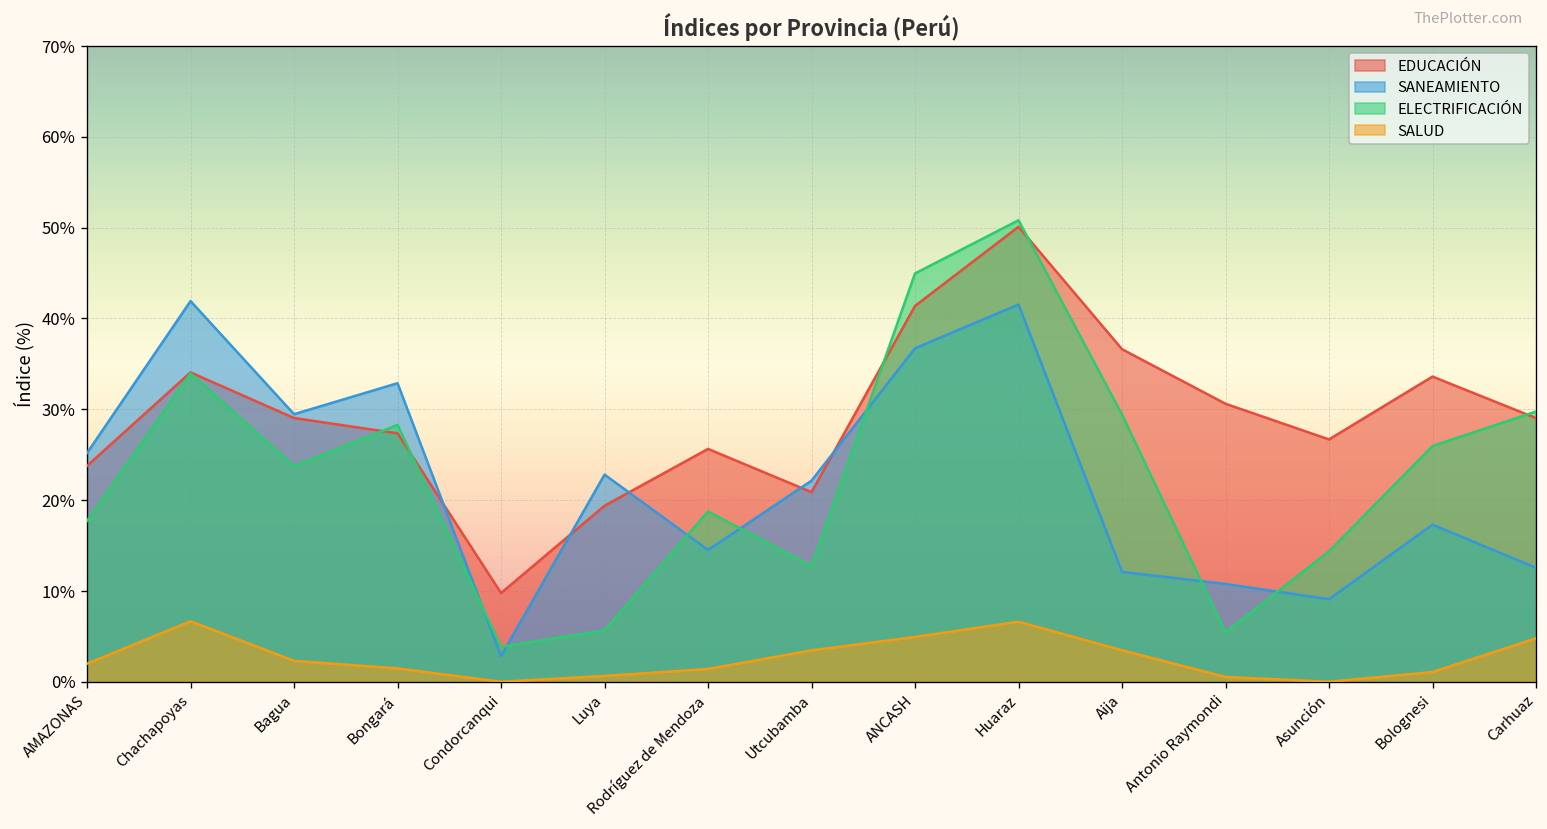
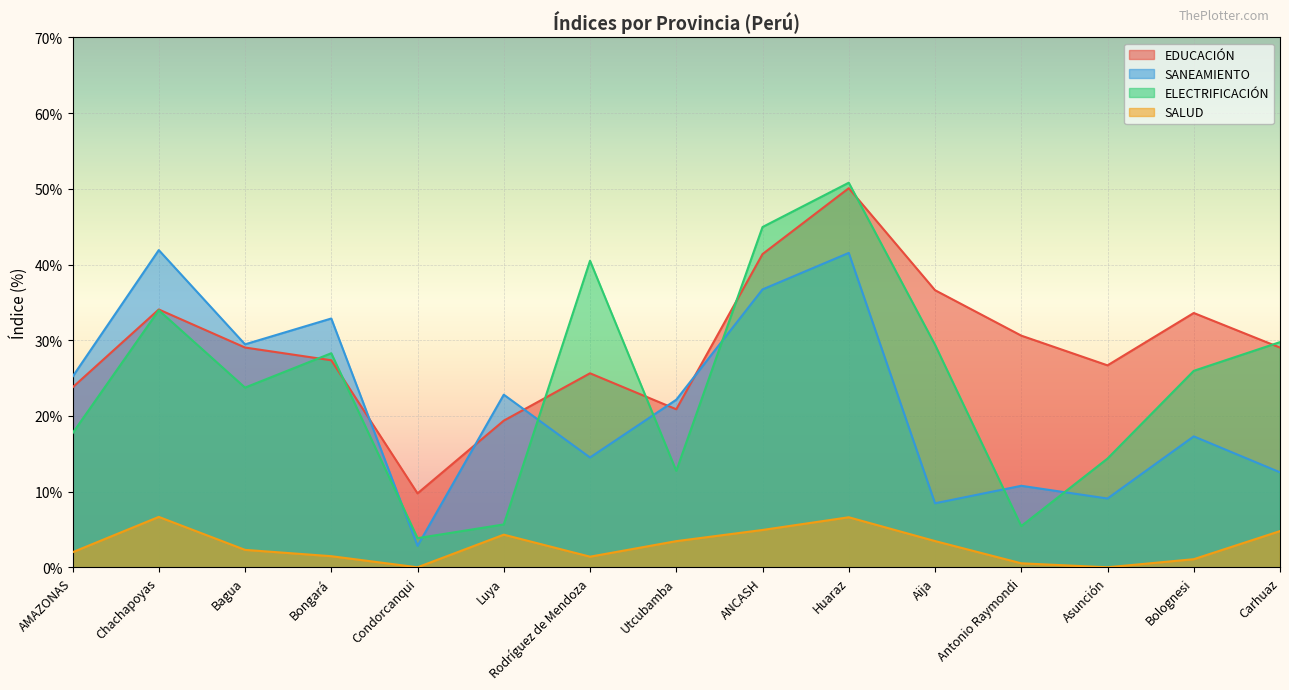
SALUD, Luya: 1% -> 4%
ELECTRIFICACIÓN, Rodríguez de Mendoza: 19% -> 40%
SANEAMIENTO, Aija: 12% -> 8%
